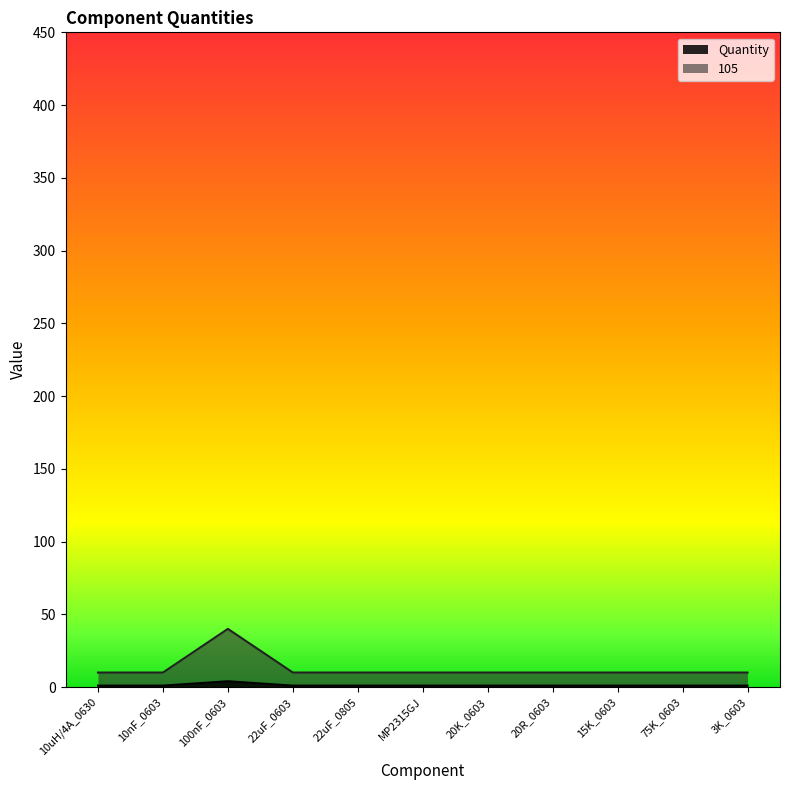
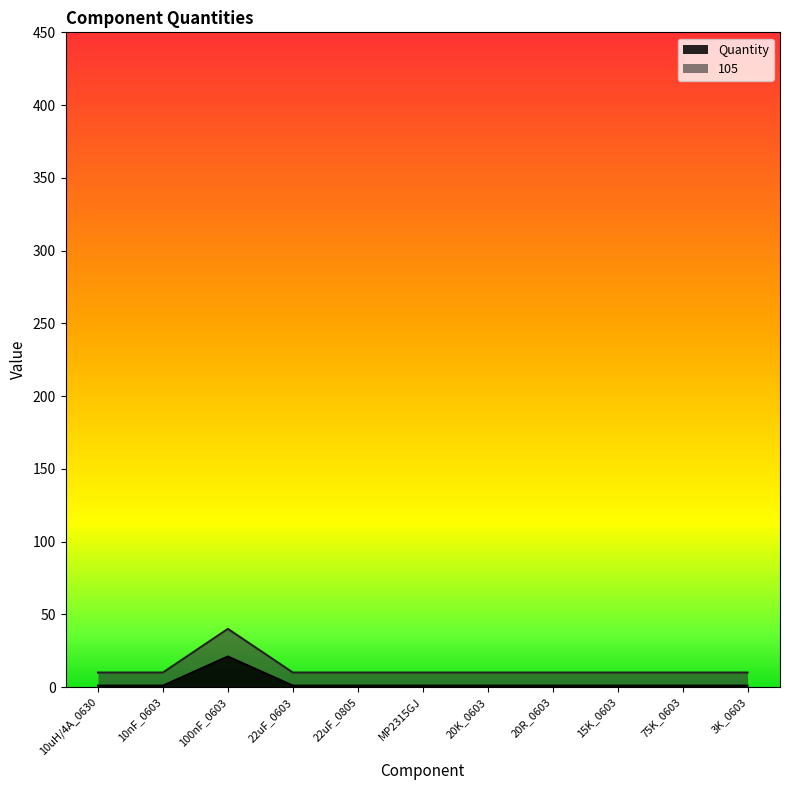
Quantity, 100nF_0603: 4 -> 21
